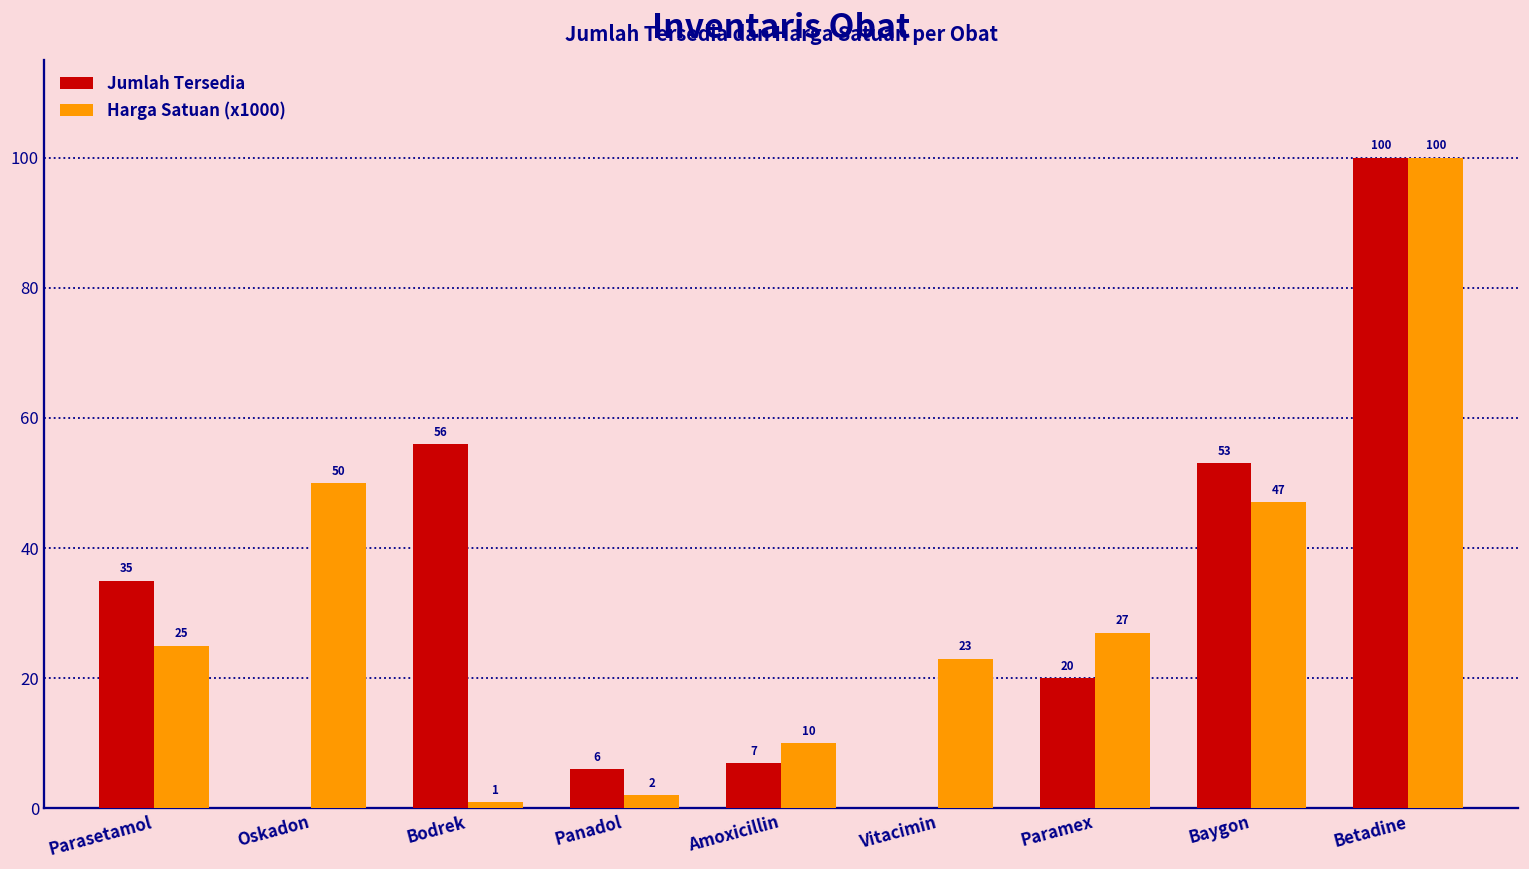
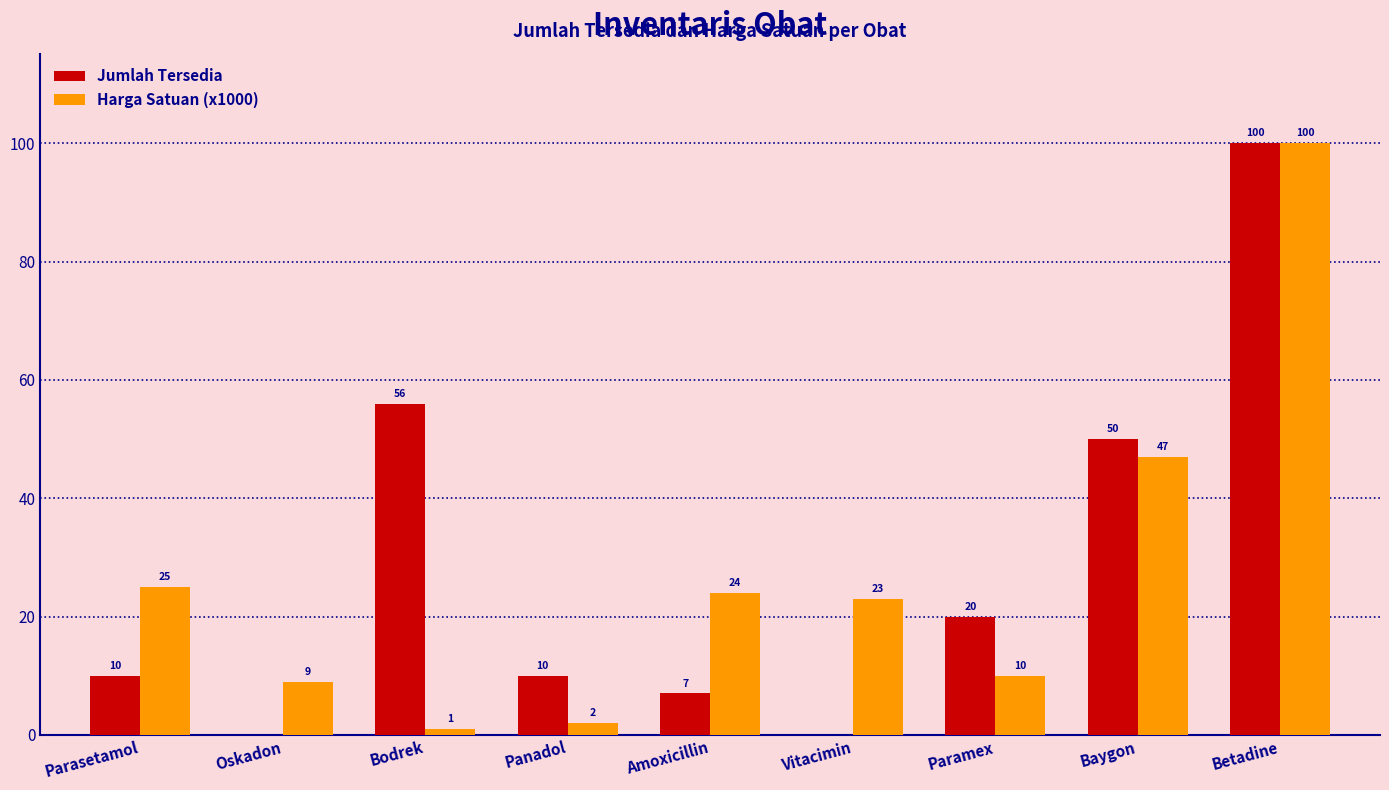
Jumlah Tersedia, Parasetamol: 35 -> 10
Harga Satuan (x1000), Oskadon: 50 -> 9
Jumlah Tersedia, Panadol: 6 -> 10
Harga Satuan (x1000), Amoxicillin: 10 -> 24
Harga Satuan (x1000), Paramex: 27 -> 10
Jumlah Tersedia, Baygon: 53 -> 50
